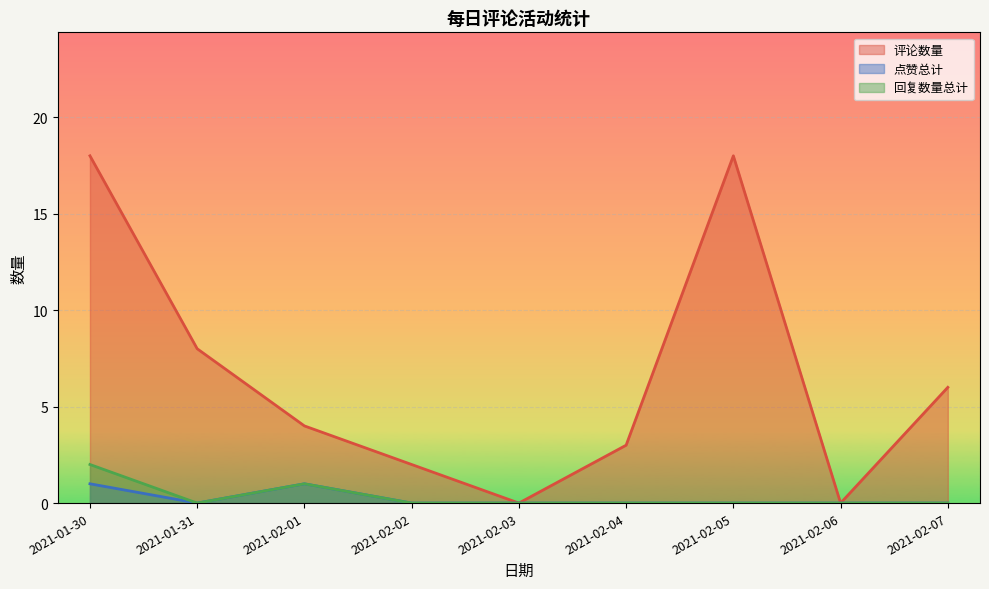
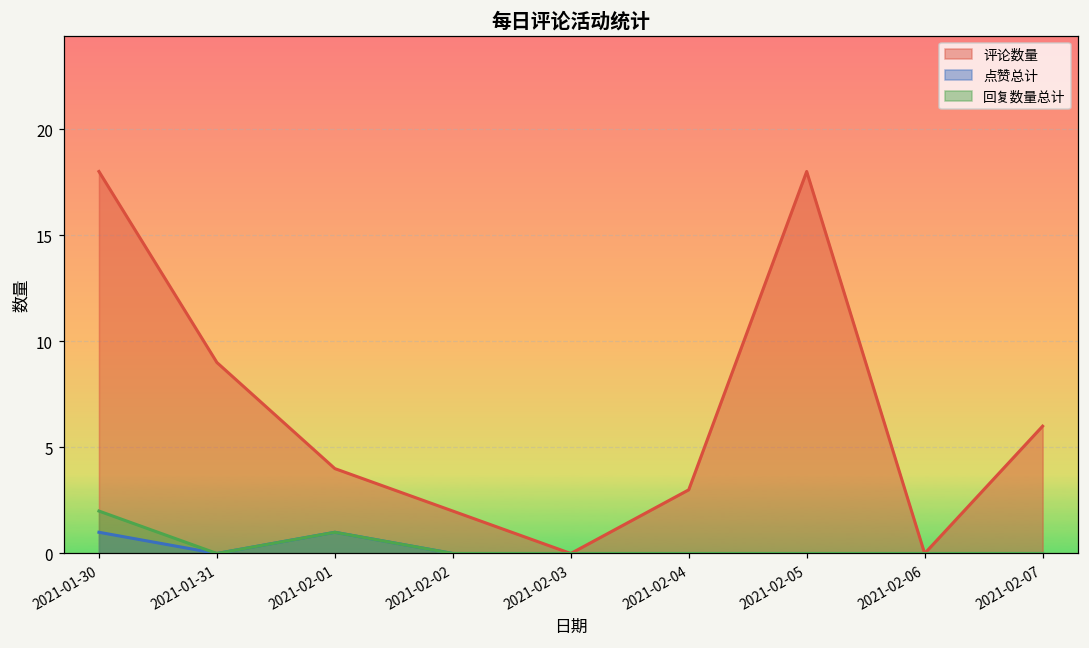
评论数量, 2021-01-31: 8 -> 9
